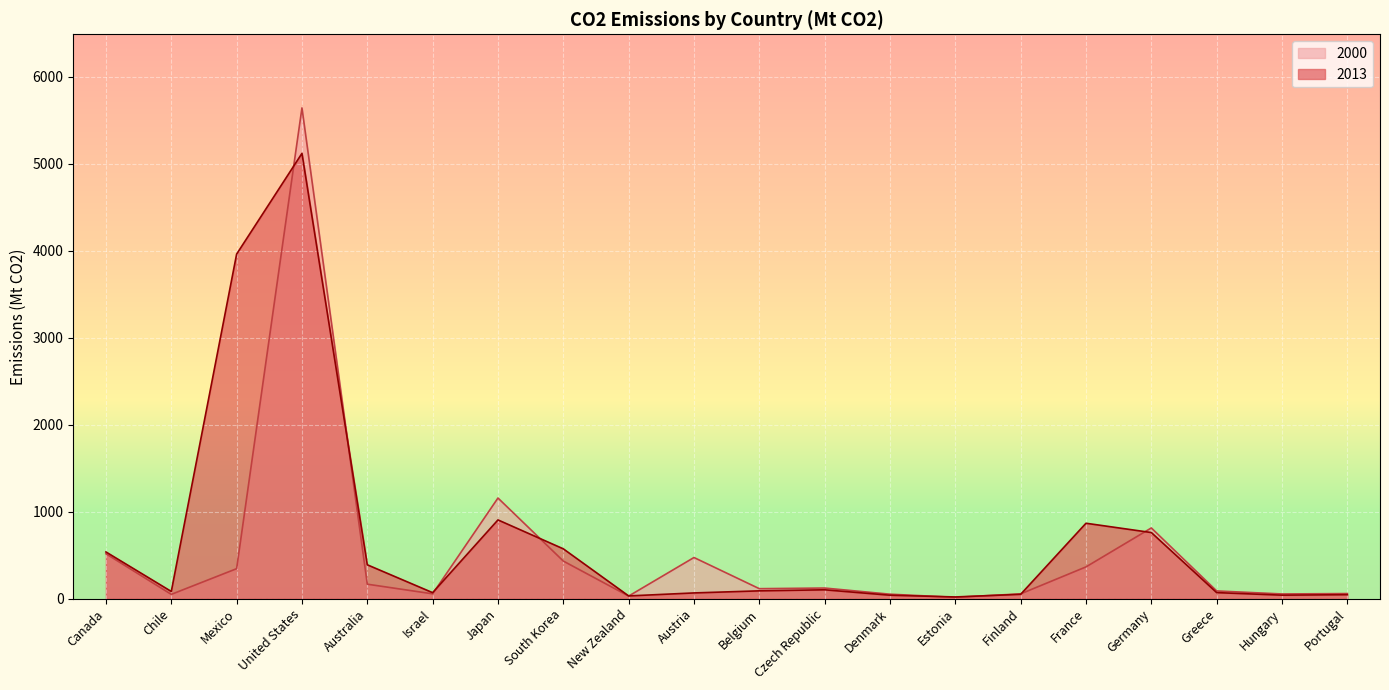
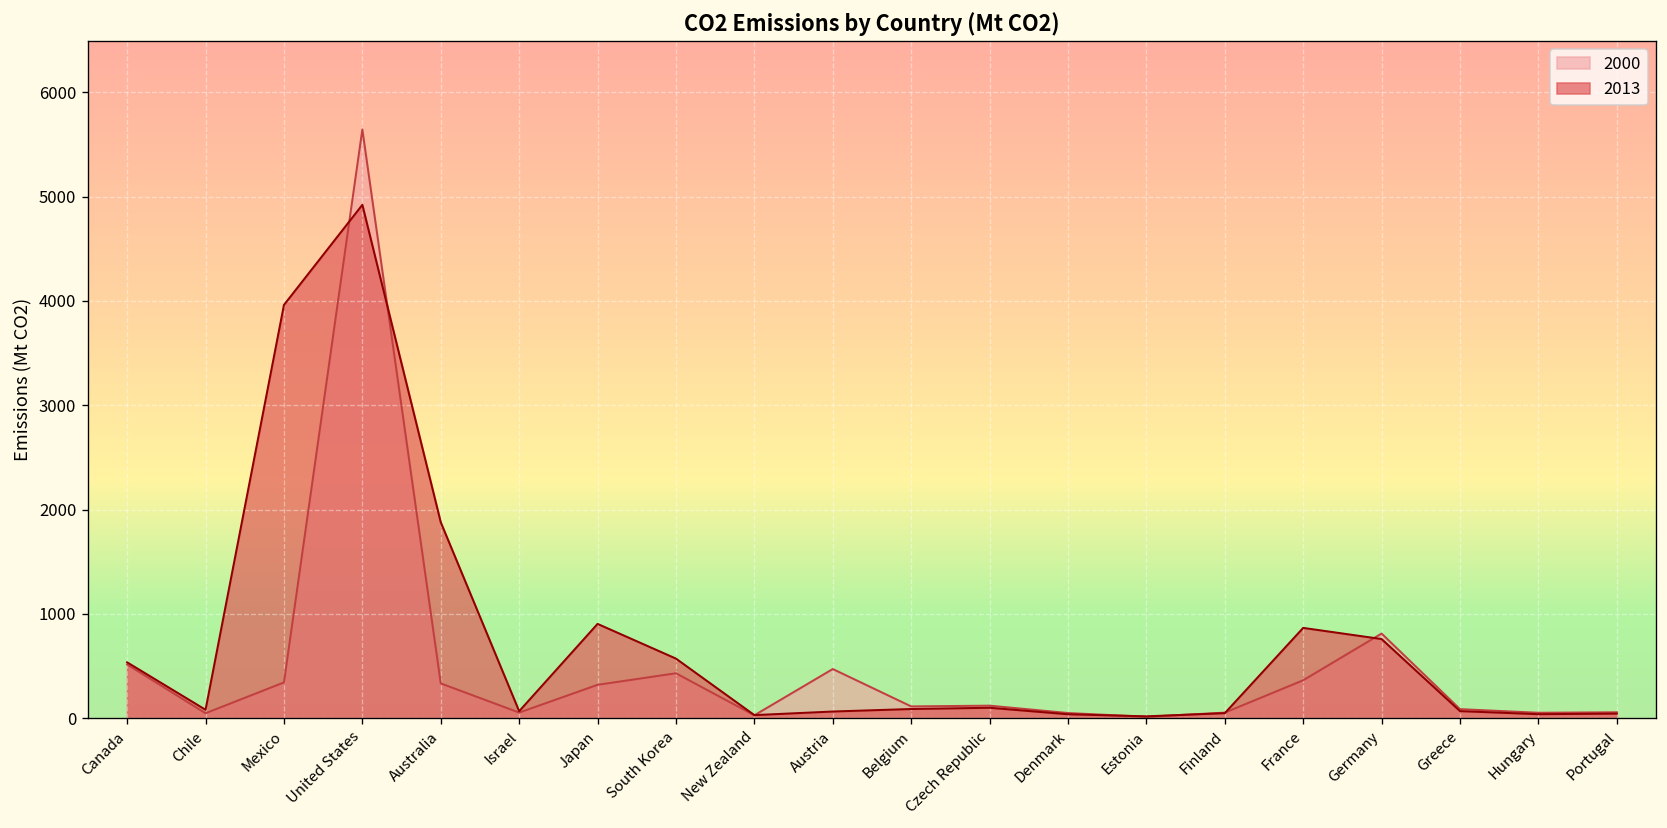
2013, United States: 5100 -> 4900
2000, Australia: 200 -> 300
2013, Australia: 400 -> 1900
2000, Japan: 1200 -> 300
